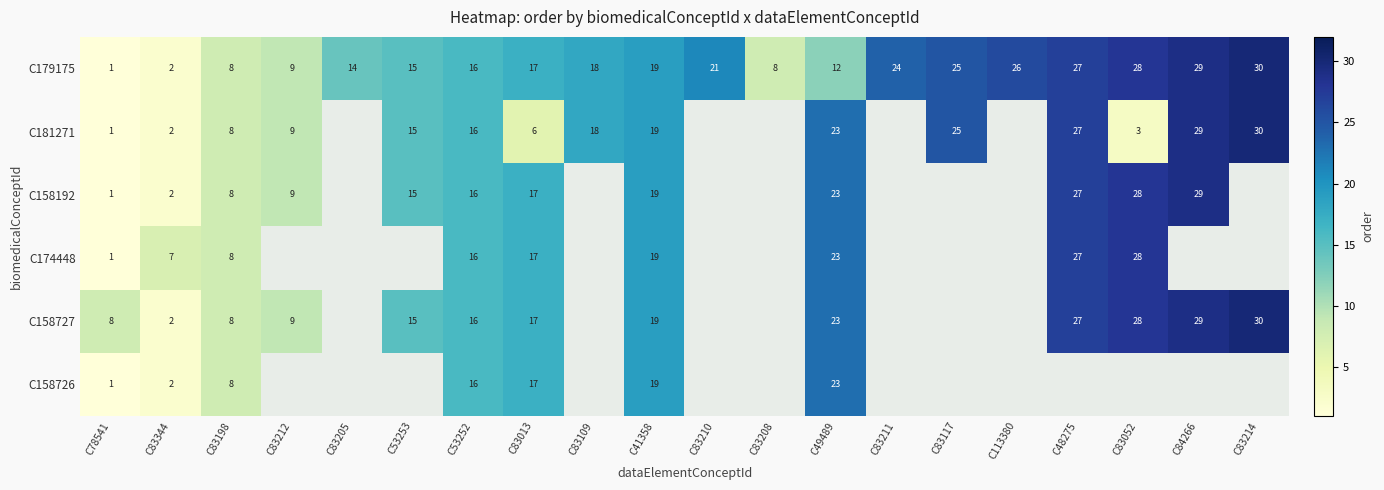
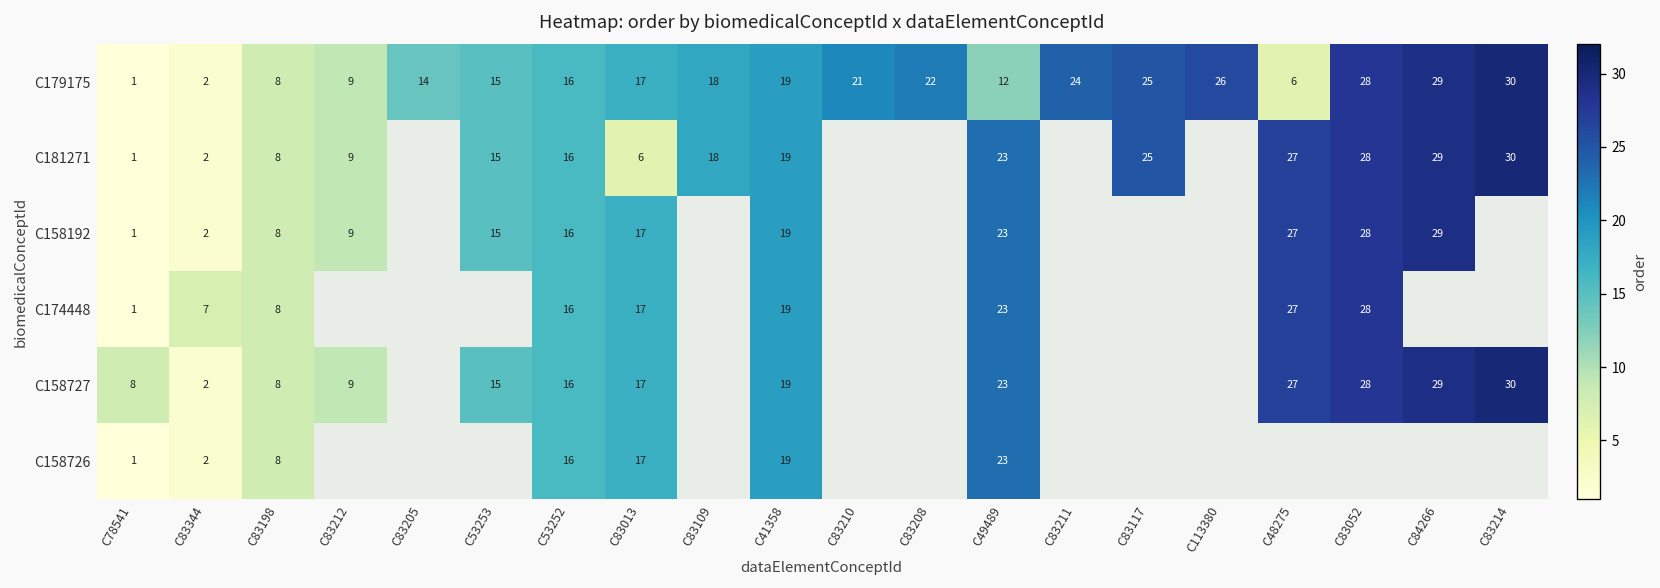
C179175, C83208: 8 -> 22
C179175, C48275: 27 -> 6
C181271, C83052: 3 -> 28
